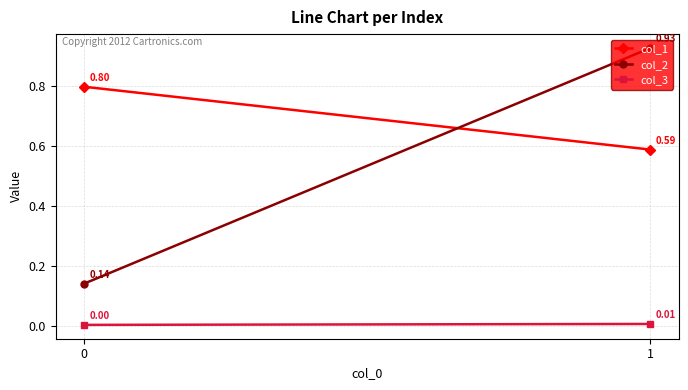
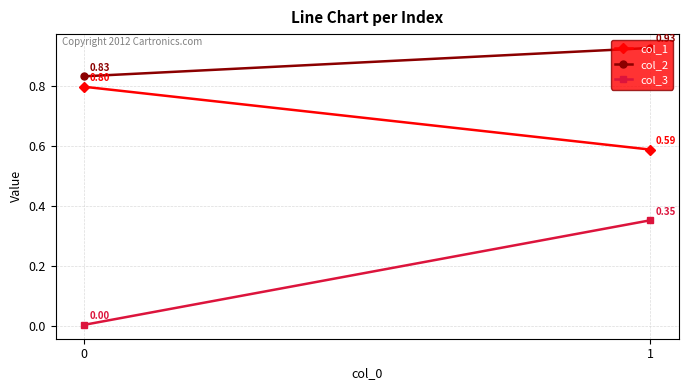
col_2, 0: 0.14 -> 0.83
col_3, 1: 0.01 -> 0.35
